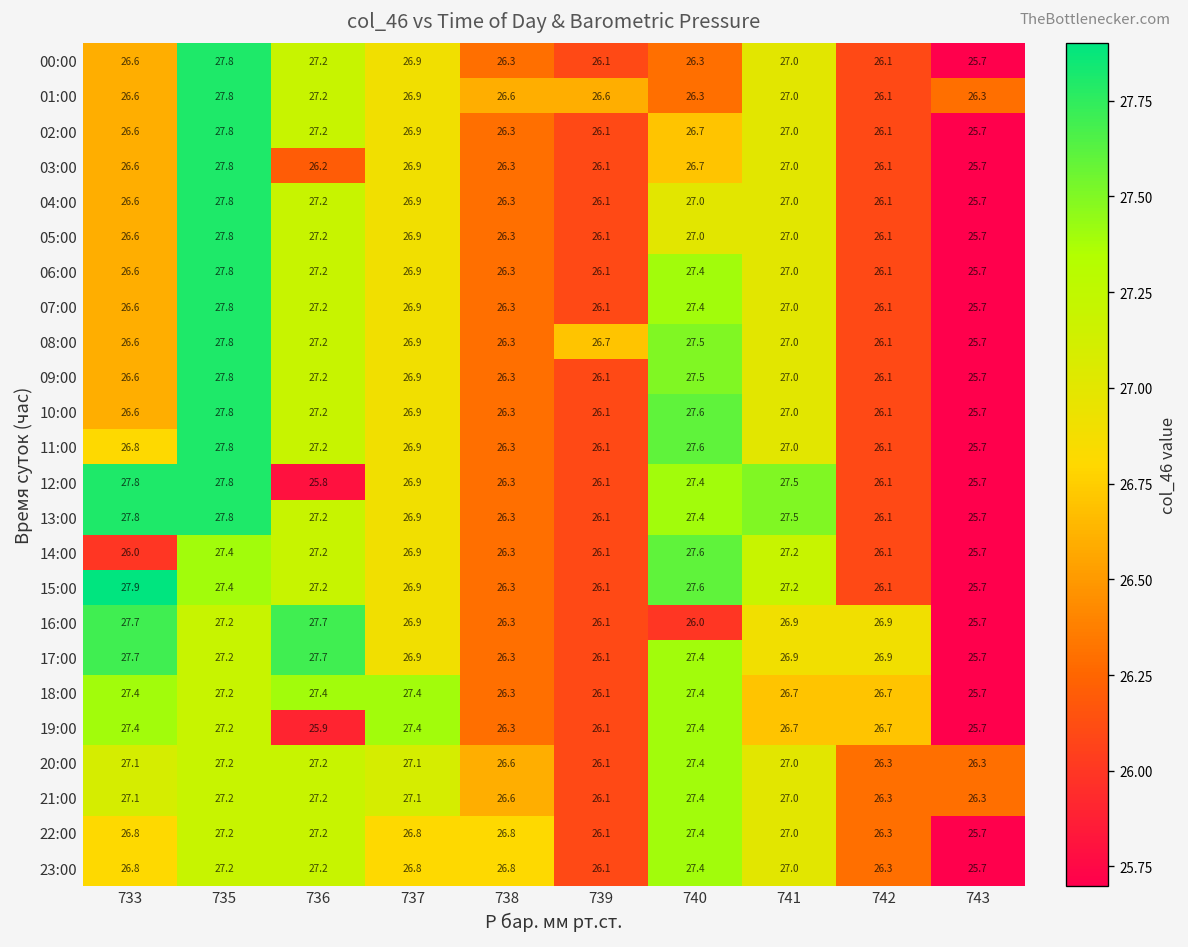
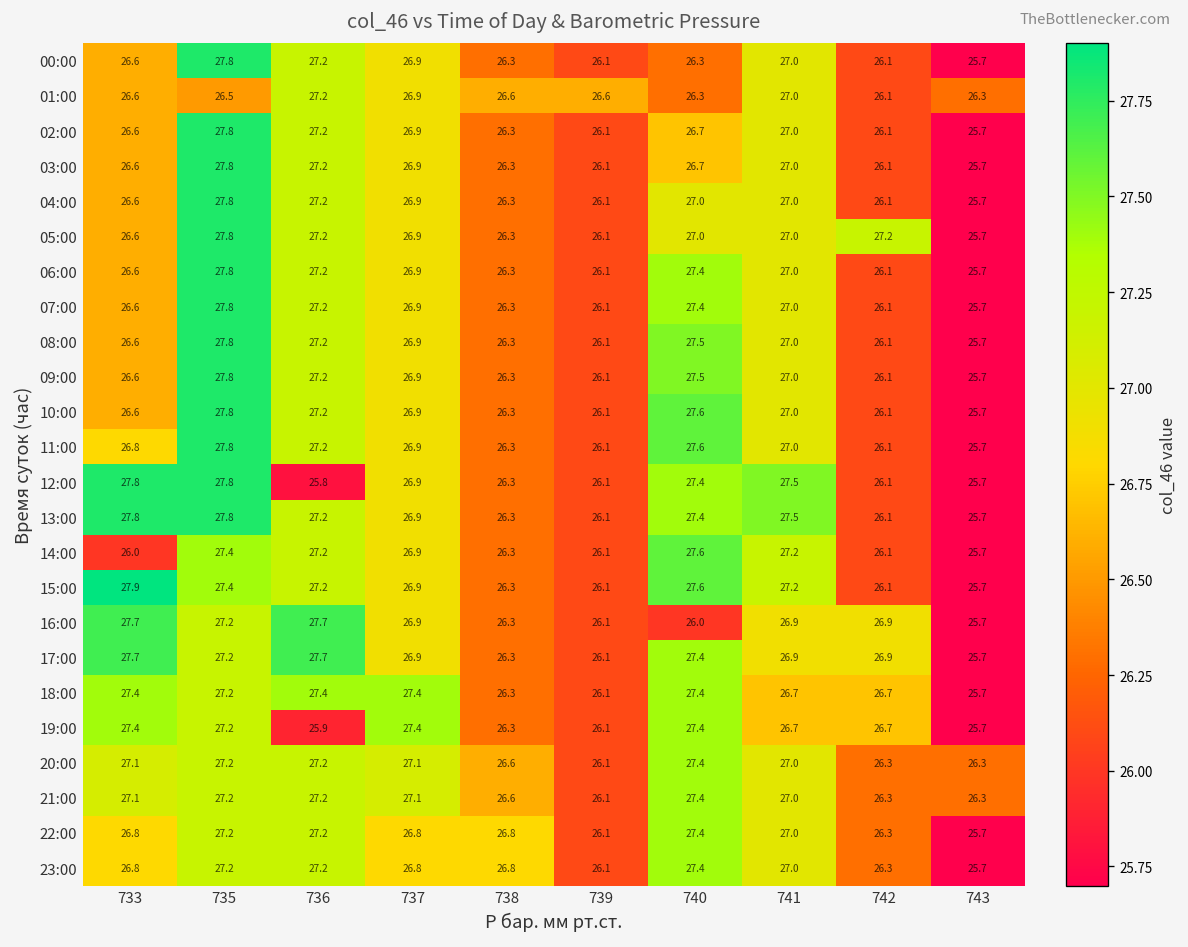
01:00, 735: 27.8 -> 26.5
03:00, 736: 26.2 -> 27.2
05:00, 742: 26.1 -> 27.2
08:00, 739: 26.7 -> 26.1
